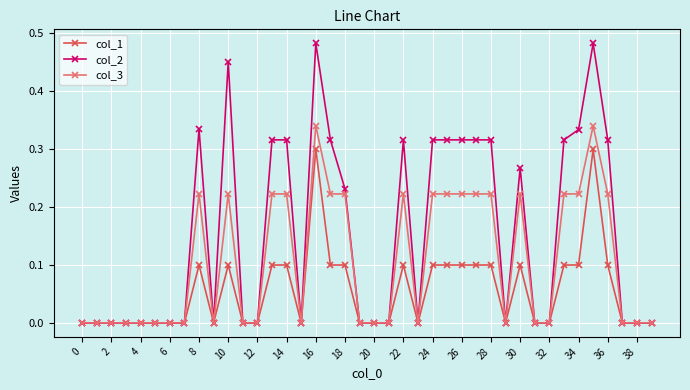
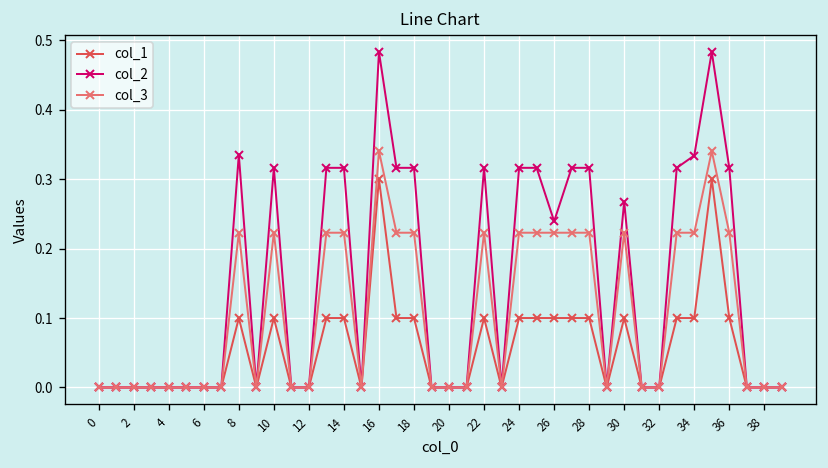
col_2, 10: 0.45 -> 0.32
col_2, 18: 0.23 -> 0.32
col_2, 26: 0.32 -> 0.24
